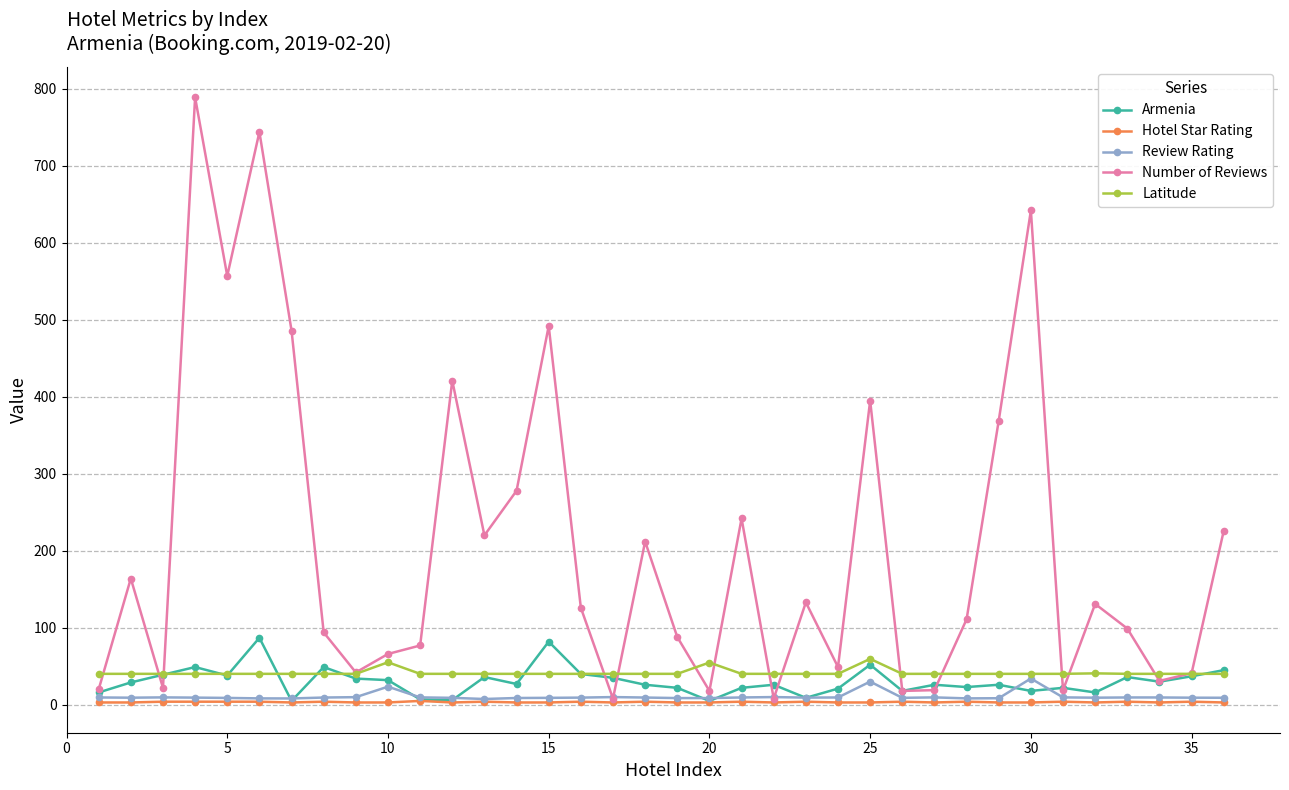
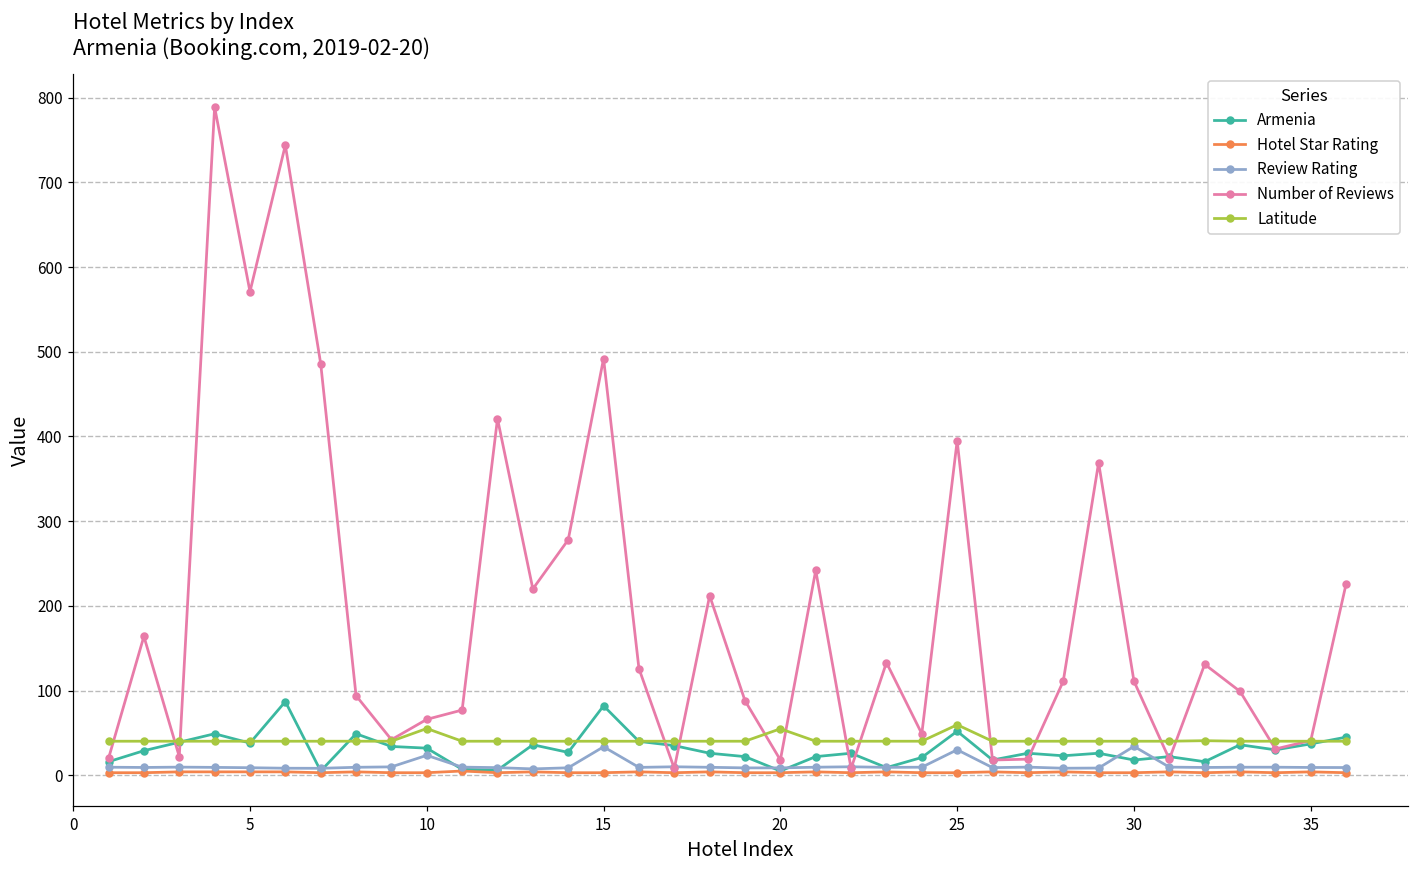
Number of Reviews, 5: 560 -> 570
Review Rating, 15: 10 -> 30
Number of Reviews, 30: 640 -> 110
